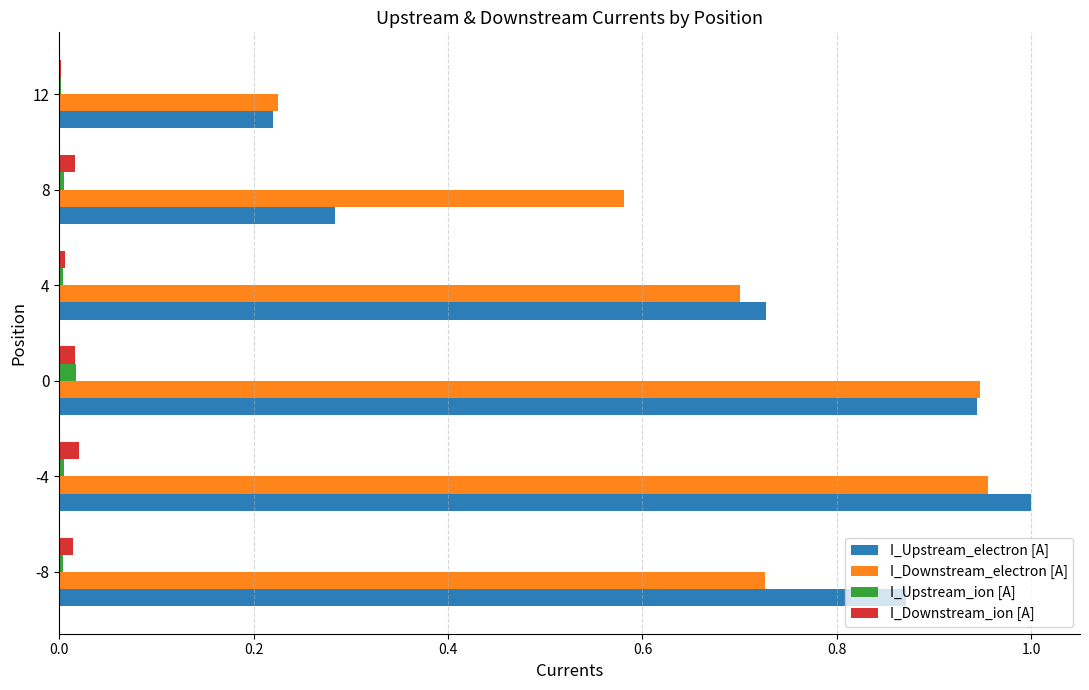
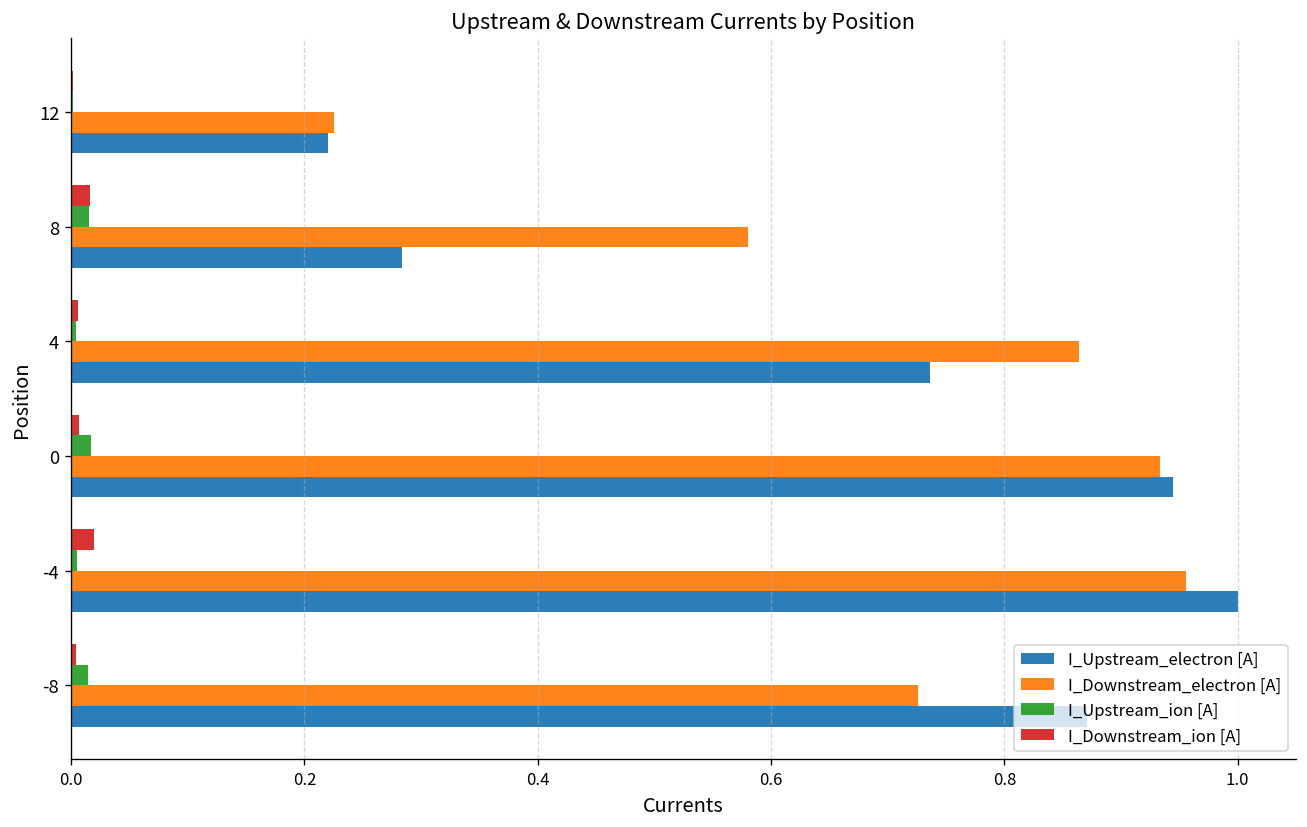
I_Upstream_ion [A], 8: 0.01 -> 0.02
I_Downstream_electron [A], 4: 0.70 -> 0.86
I_Upstream_electron [A], 4: 0.73 -> 0.74
I_Downstream_ion [A], 0: 0.02 -> 0.01
I_Downstream_electron [A], 0: 0.95 -> 0.93
I_Downstream_ion [A], -8: 0.01 -> 0.00
I_Upstream_ion [A], -8: 0.00 -> 0.01
